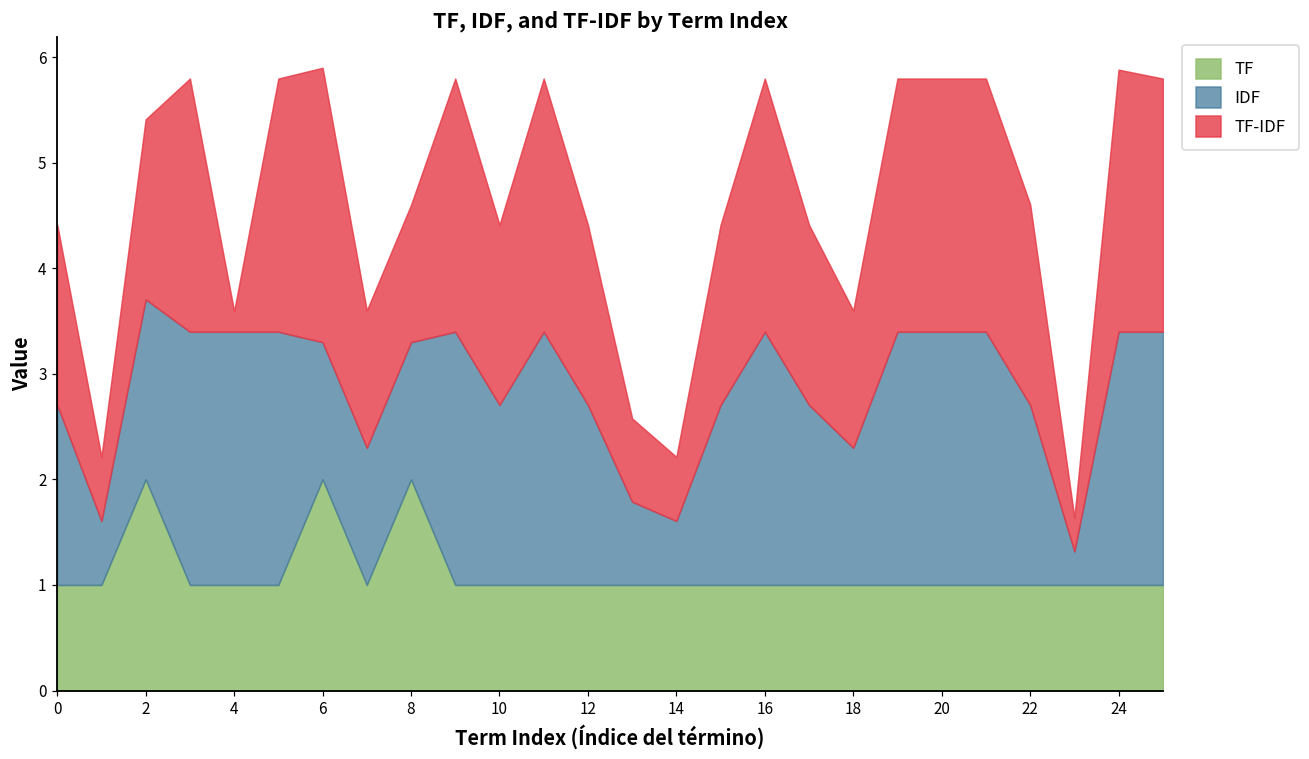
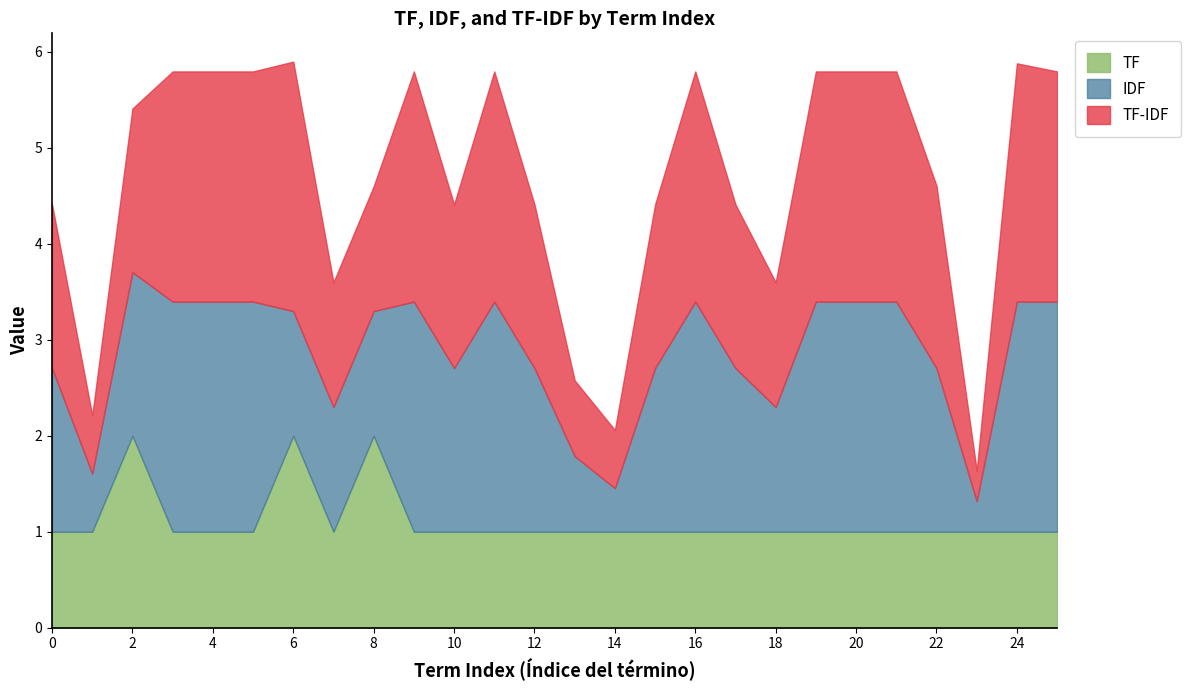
TF-IDF, 4: 0.2 -> 2.4
IDF, 14: 0.6 -> 0.5
